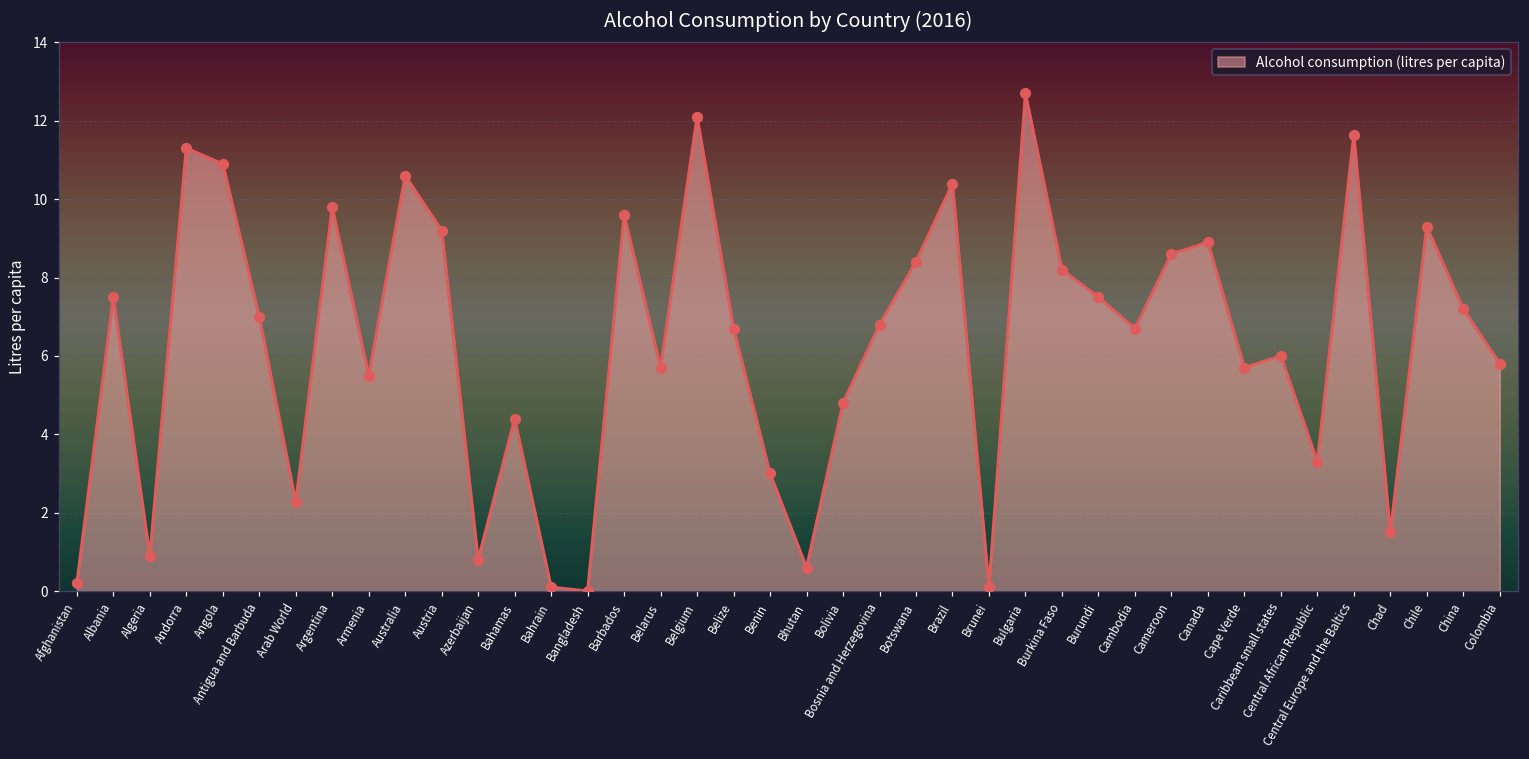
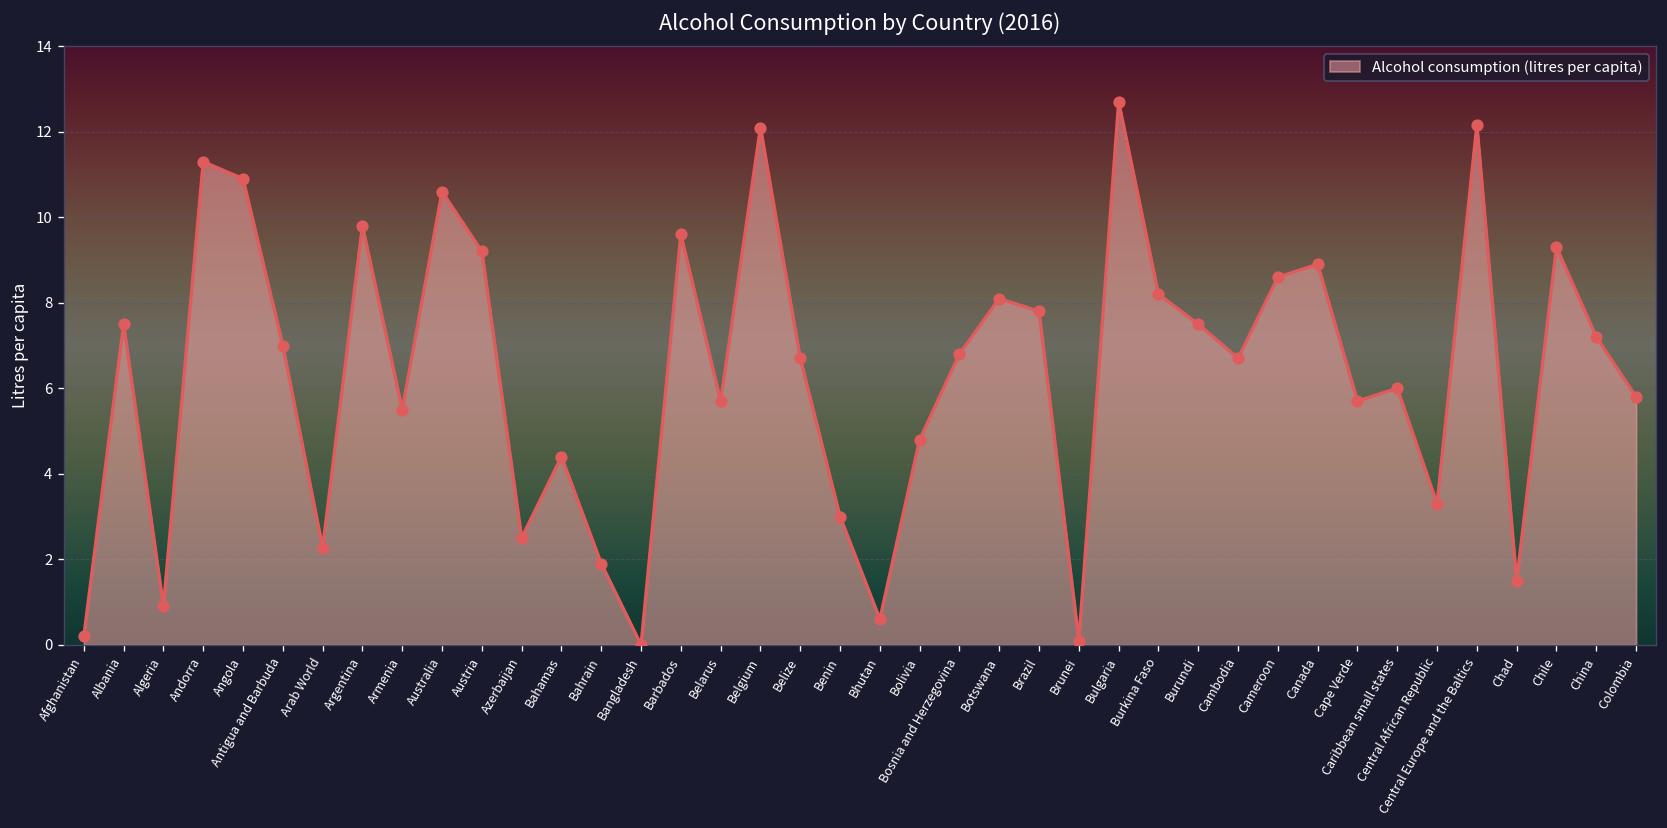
Azerbaijan: 0.8 -> 2.5
Bahrain: 0.1 -> 1.9
Botswana: 8.4 -> 8.1
Brazil: 10.4 -> 7.8
Central Europe and the Baltics: 11.7 -> 12.2
